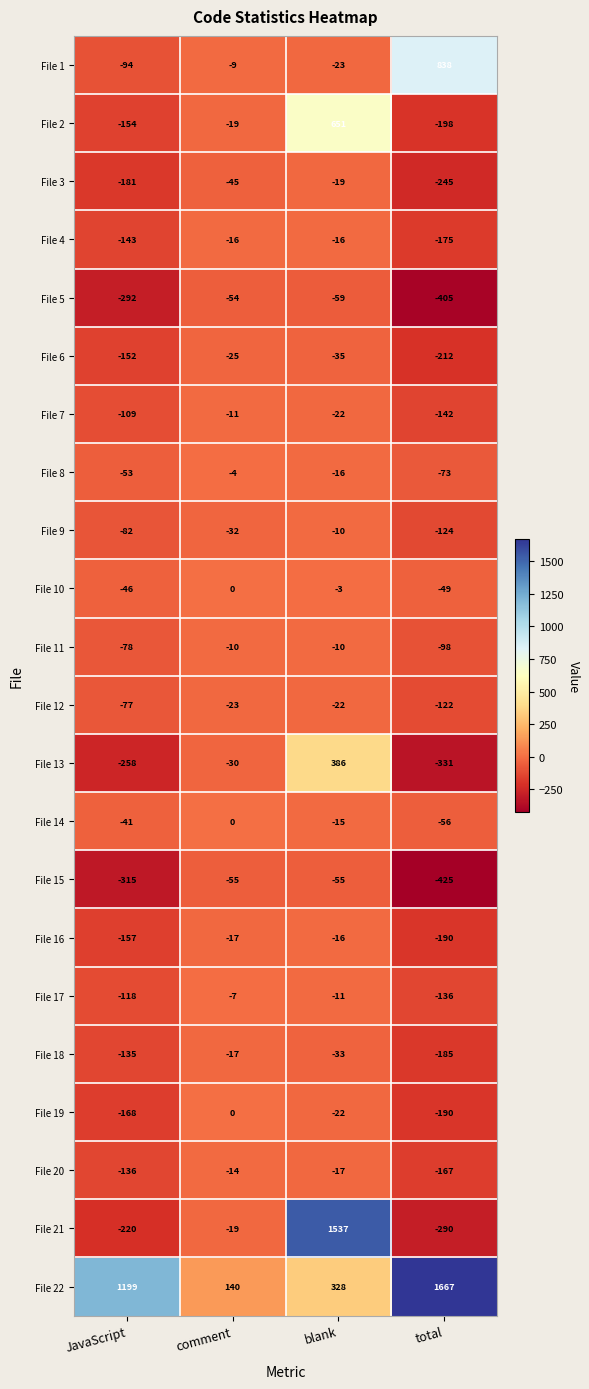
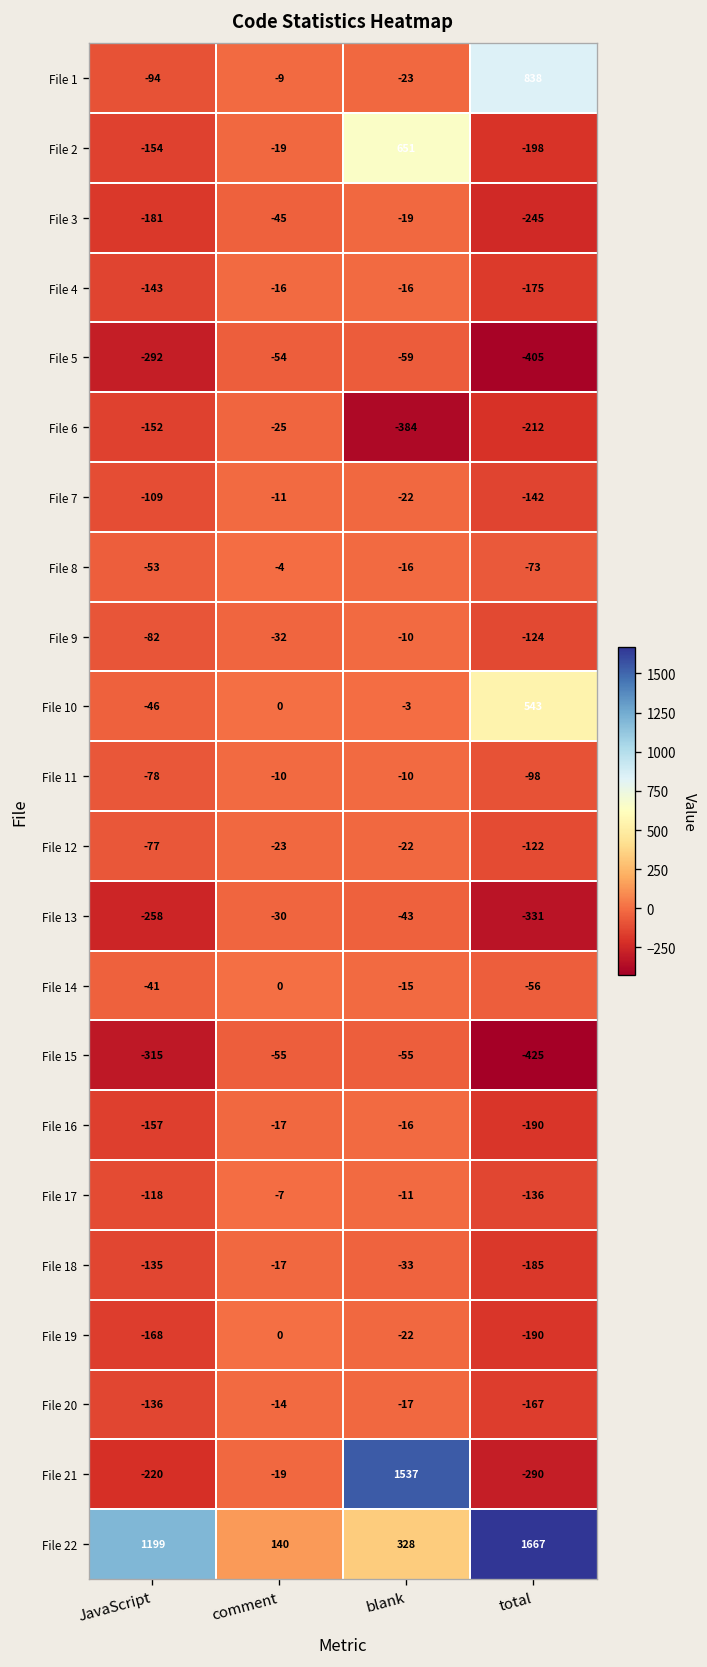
File 6, blank: -35 -> -384
File 10, total: -49 -> 543
File 13, blank: 386 -> -43
